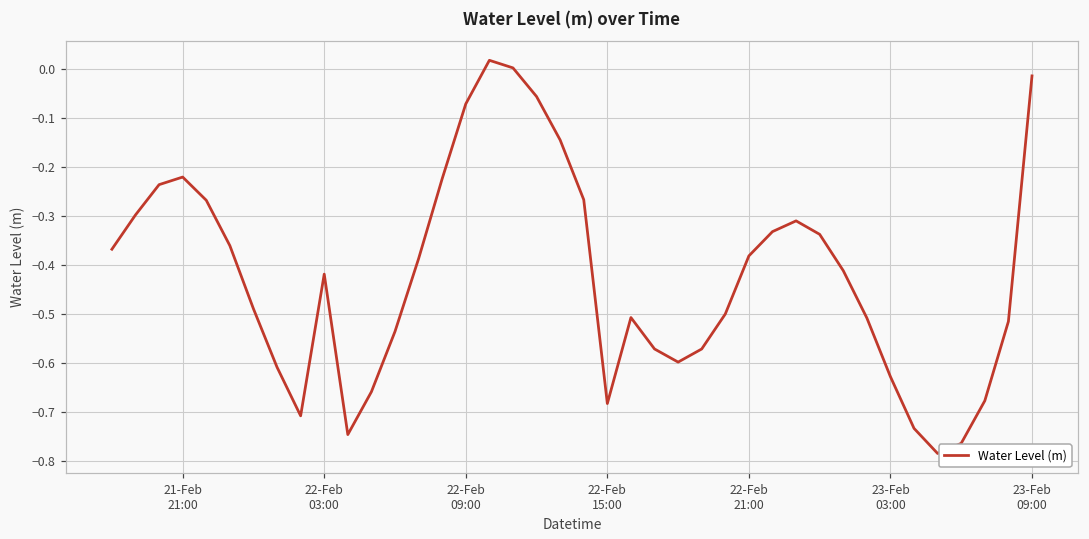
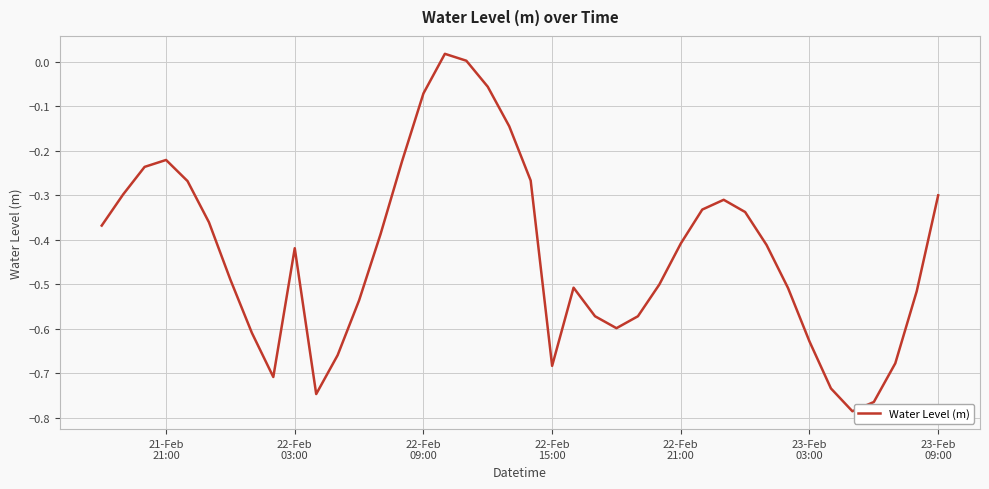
22-Feb 21:00: -0.38 -> -0.41
23-Feb 09:00: -0.01 -> -0.30
